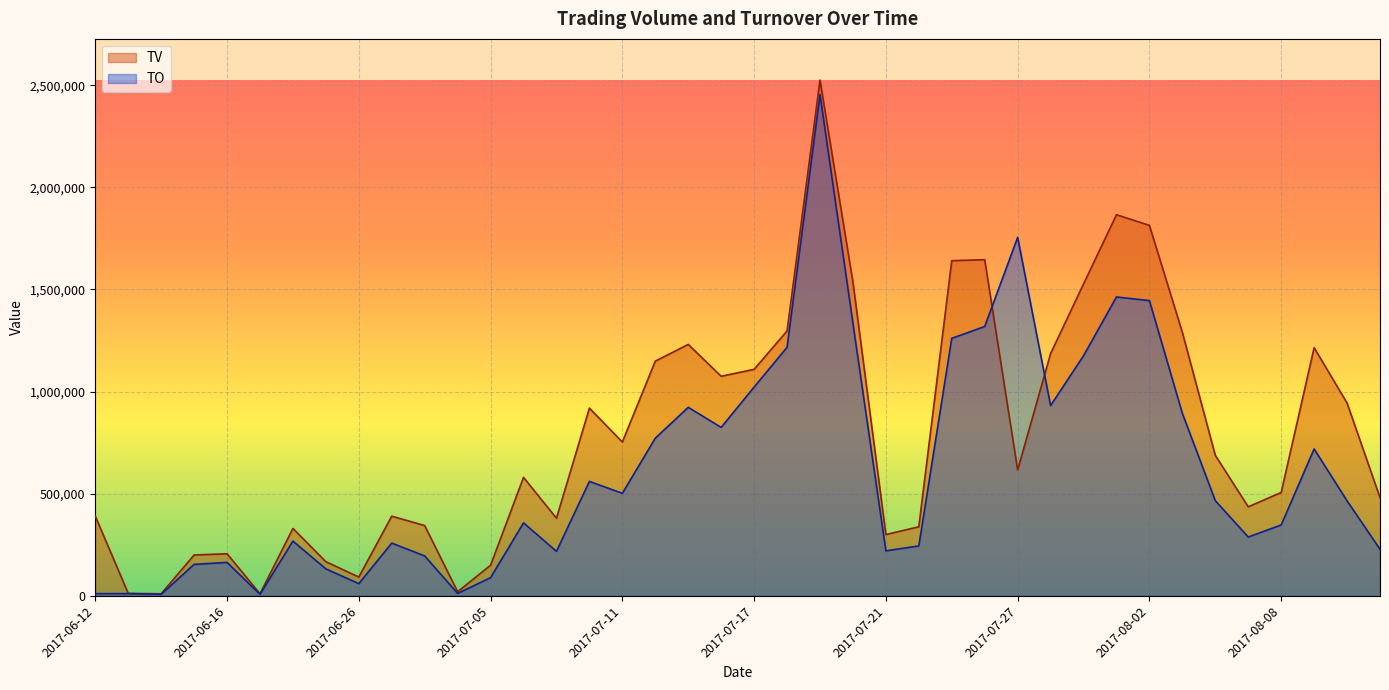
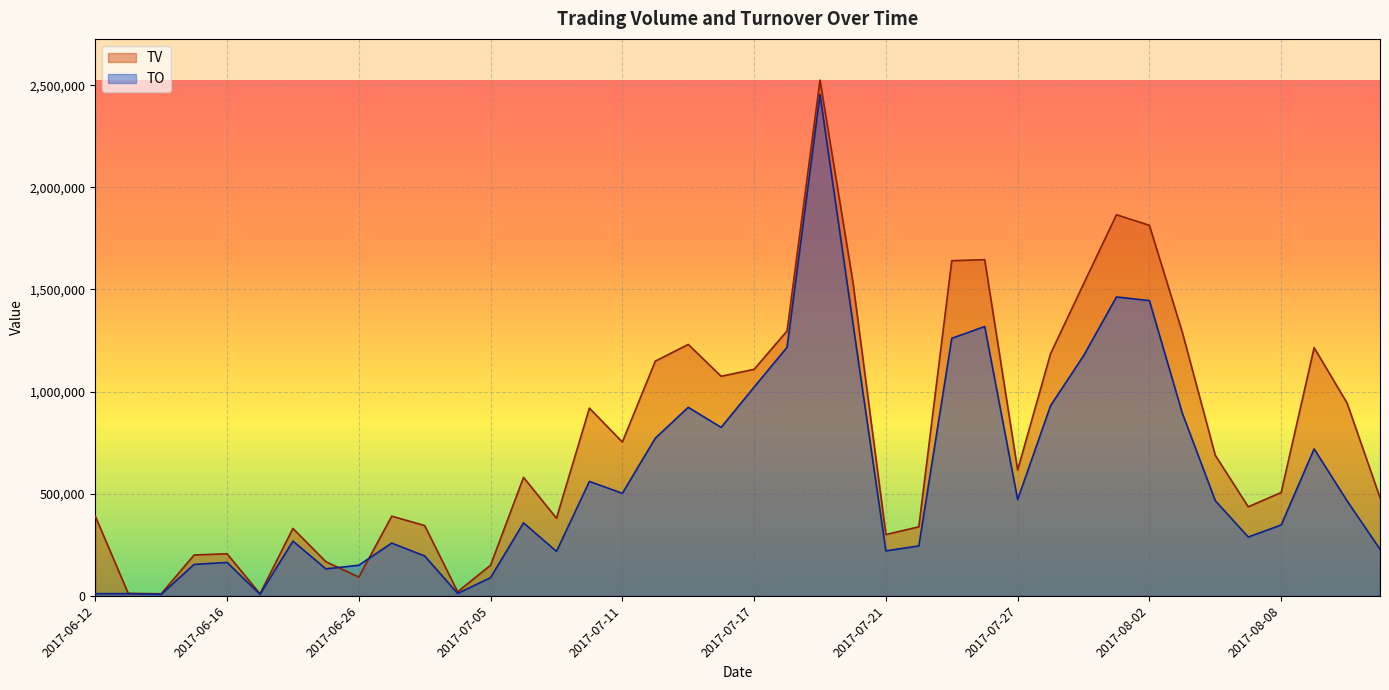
TO, 2017-06-26: 60,000 -> 150,000
TO, 2017-07-27: 1,750,000 -> 470,000
